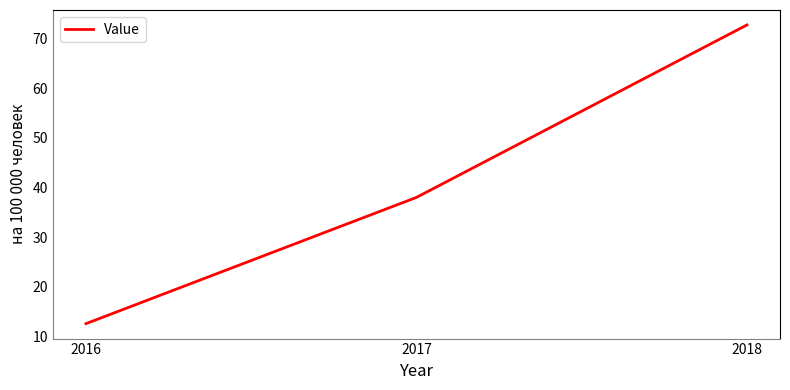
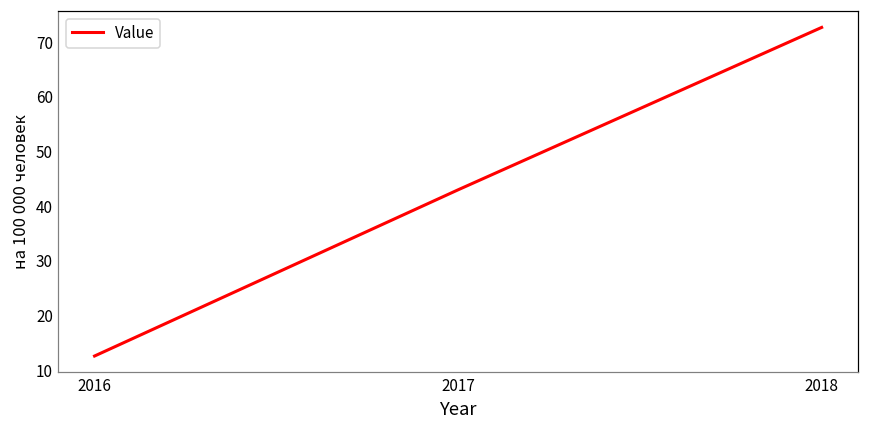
2017: 38 -> 43
